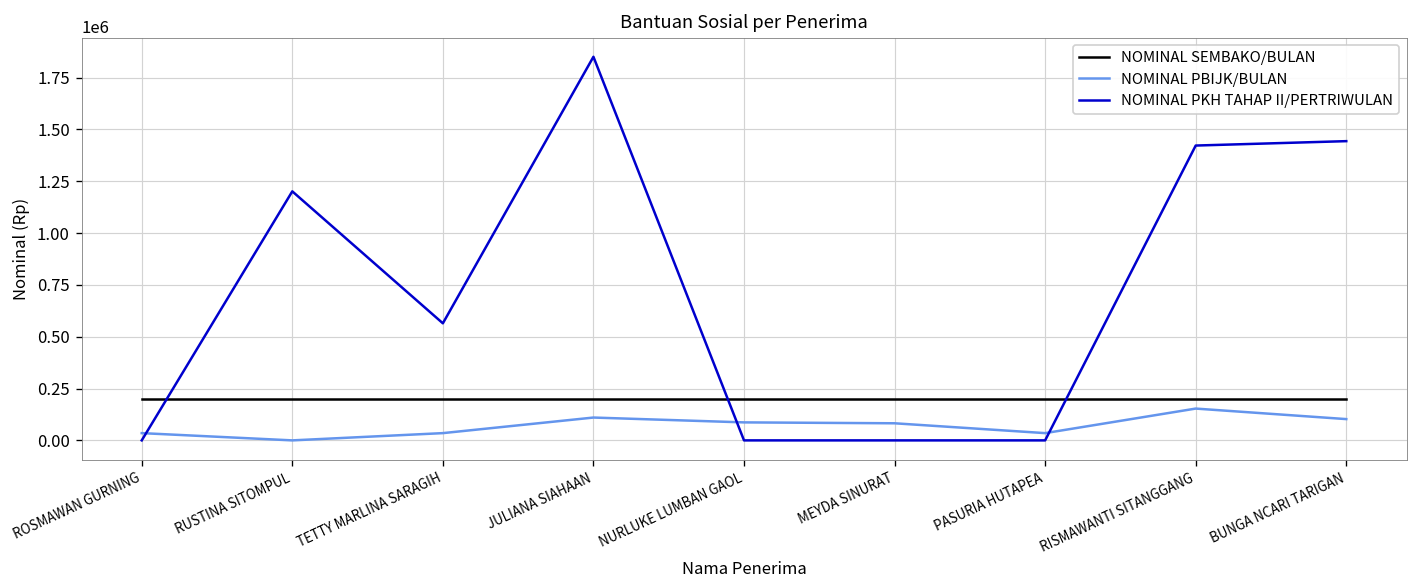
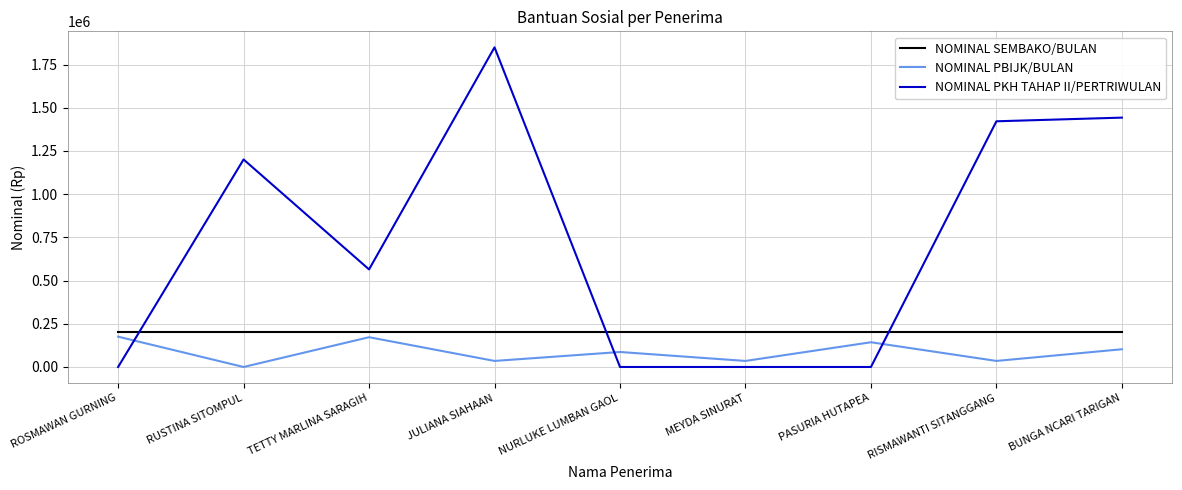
NOMINAL PBIJK/BULAN, ROSMAWAN GURNING: 40000 -> 180000
NOMINAL PBIJK/BULAN, TETTY MARLINA SARAGIH: 40000 -> 170000
NOMINAL PBIJK/BULAN, JULIANA SIAHAAN: 110000 -> 40000
NOMINAL PBIJK/BULAN, MEYDA SINURAT: 80000 -> 40000
NOMINAL PBIJK/BULAN, PASURIA HUTAPEA: 40000 -> 140000
NOMINAL PBIJK/BULAN, RISMAWANTI SITANGGANG: 150000 -> 40000
